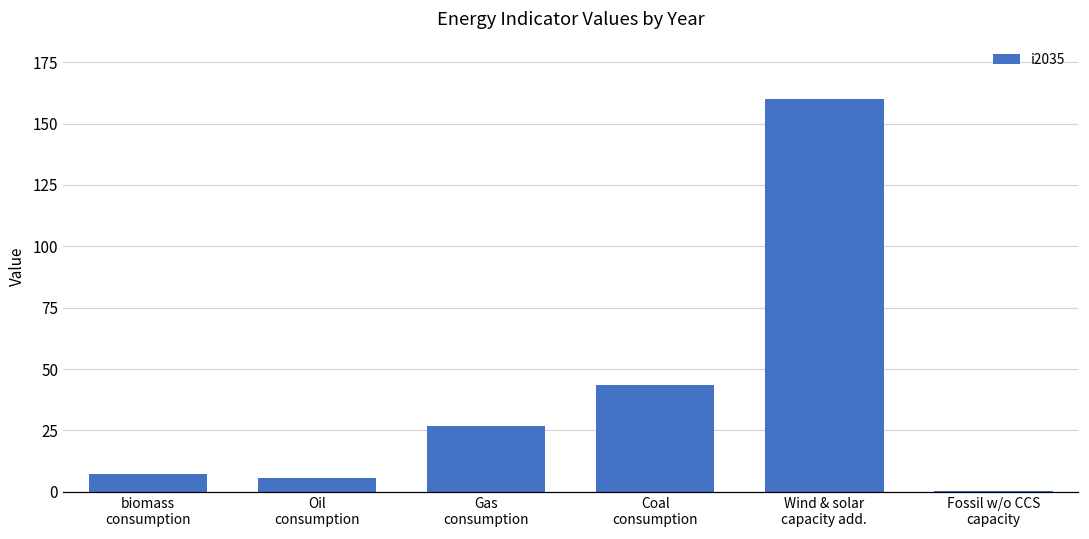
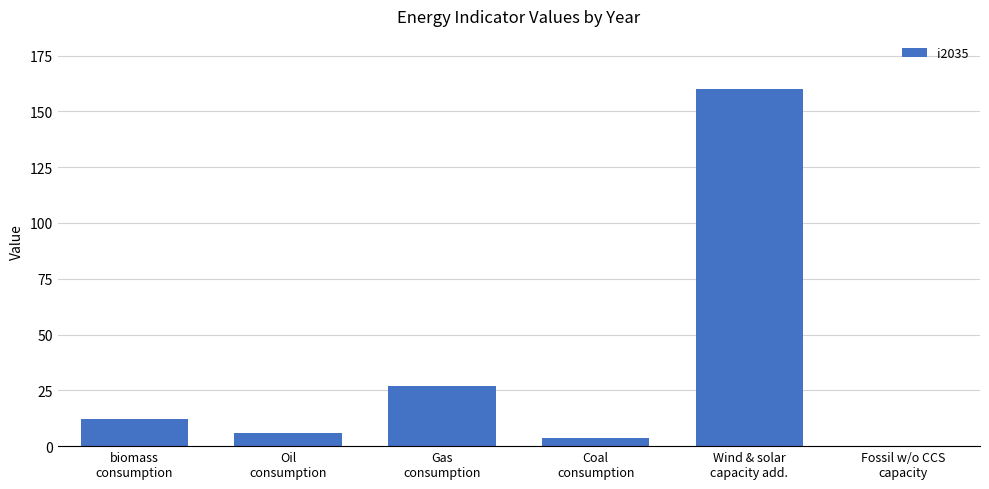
biomass consumption: 7 -> 12
Coal consumption: 44 -> 4
